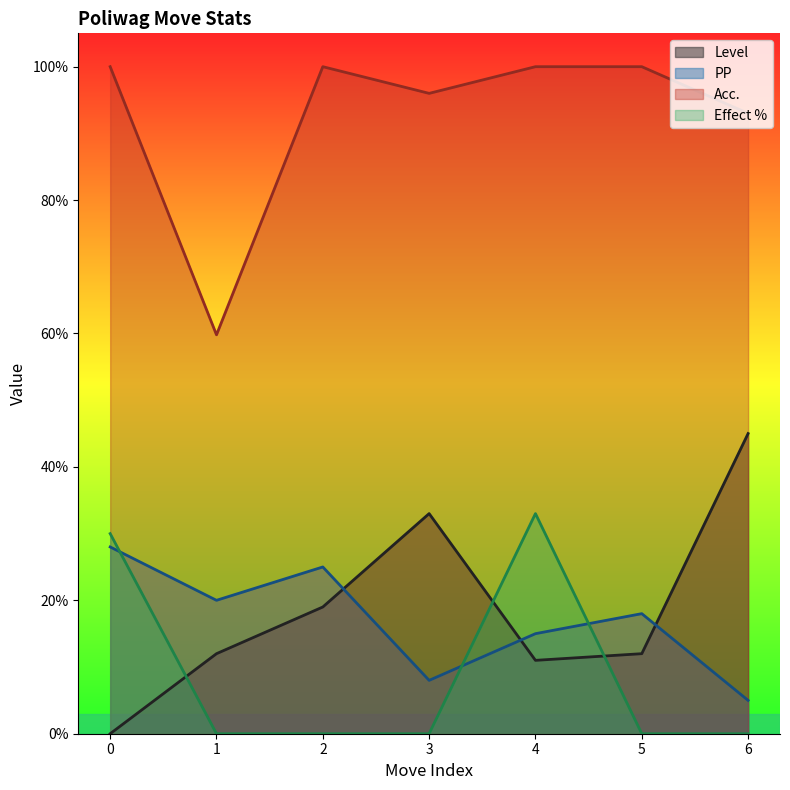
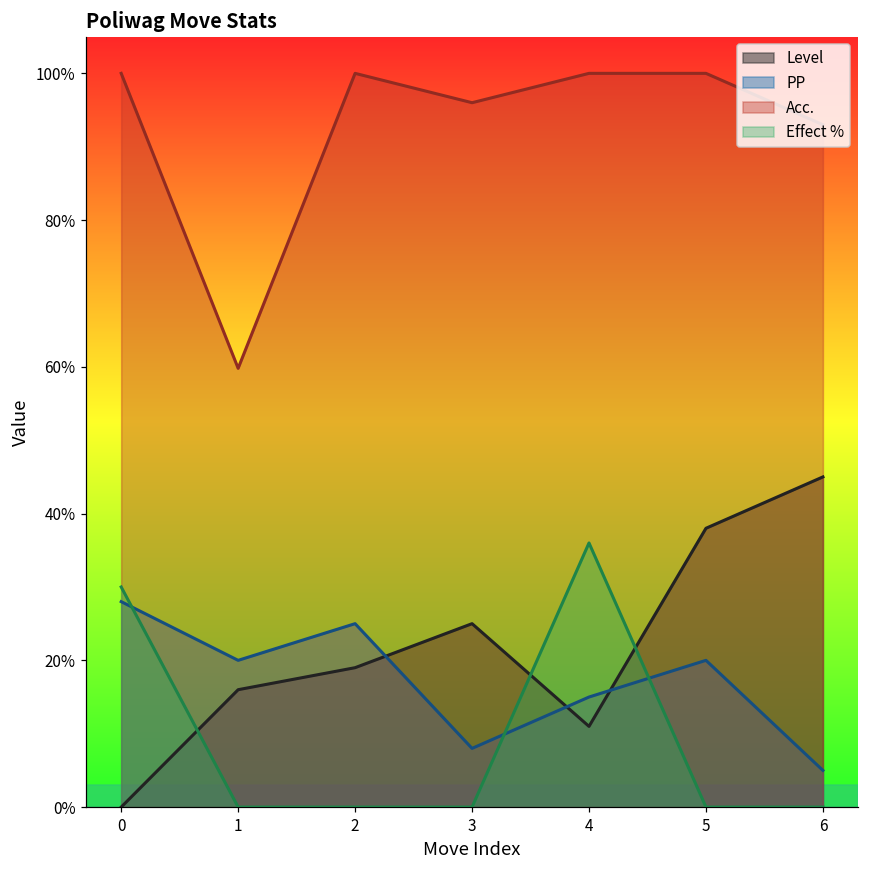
Level, 1: 12% -> 16%
Level, 3: 33% -> 25%
Effect %, 4: 33% -> 36%
Level, 5: 12% -> 38%
PP, 5: 18% -> 20%
